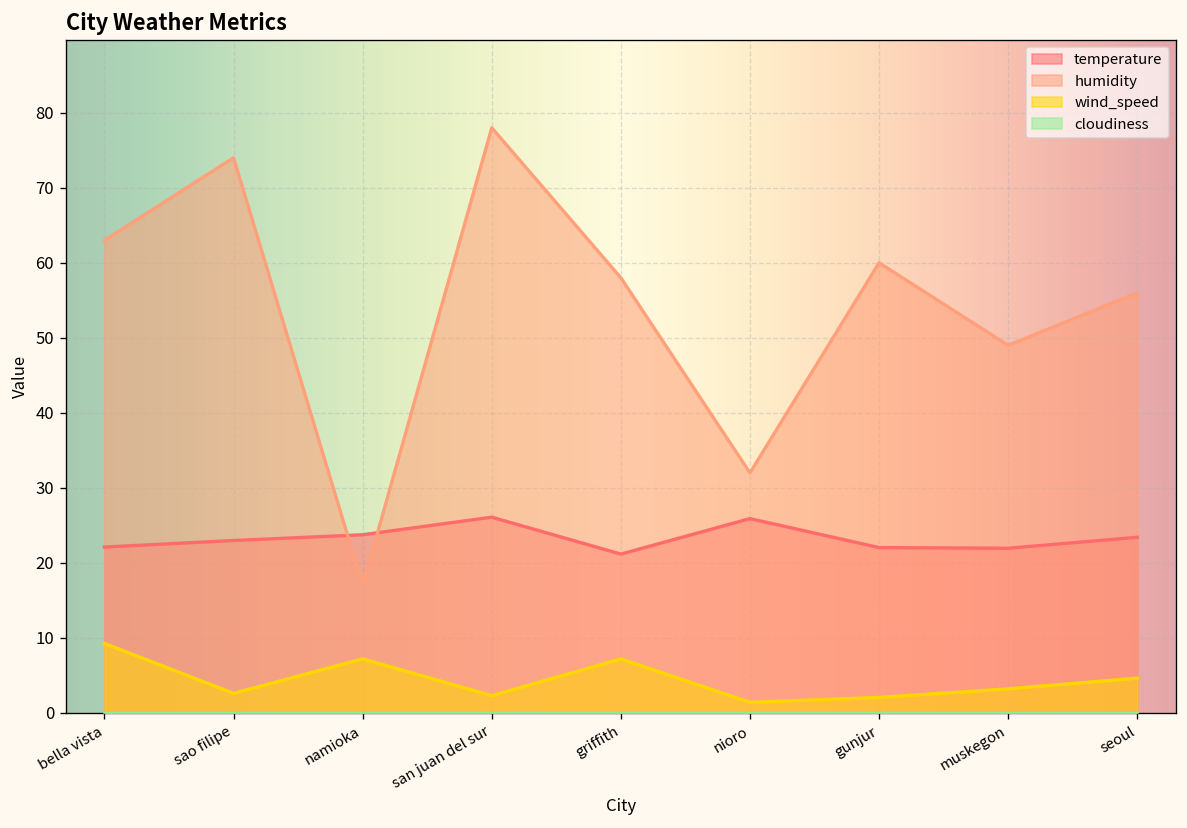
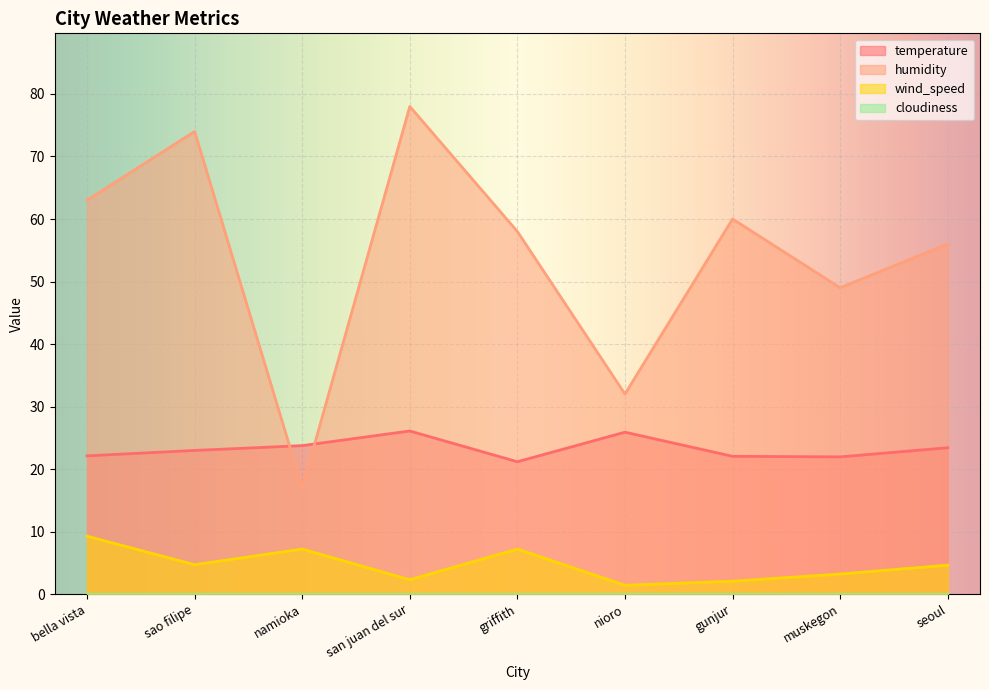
wind_speed, sao filipe: 3 -> 5
